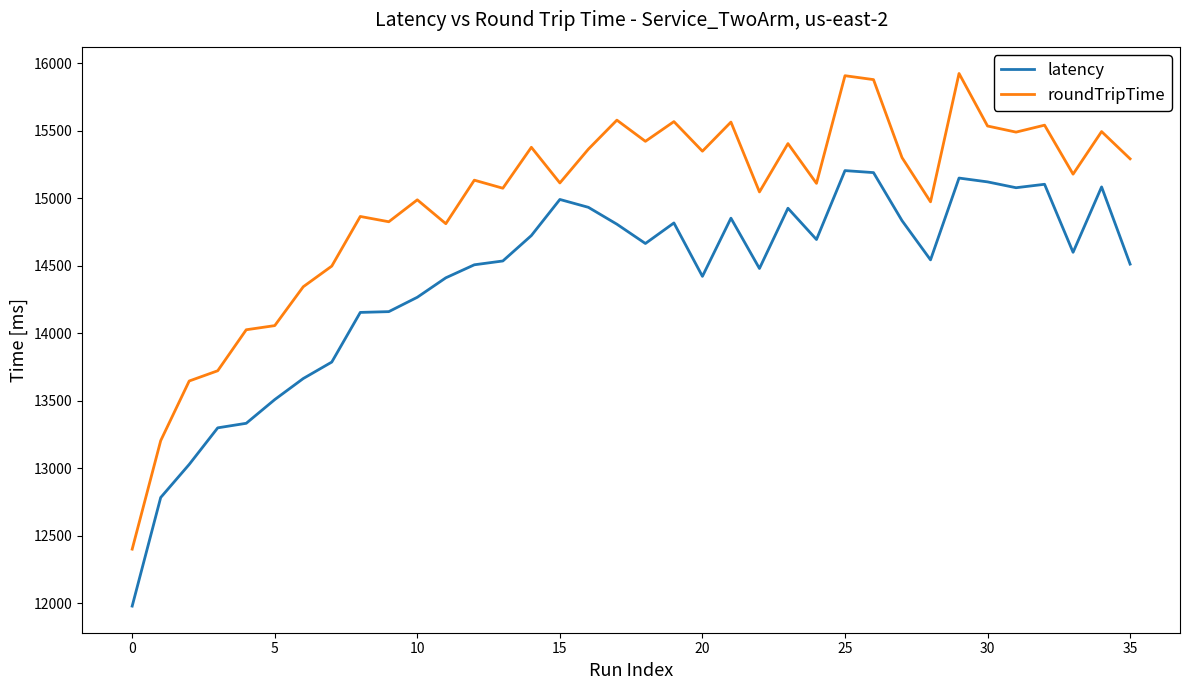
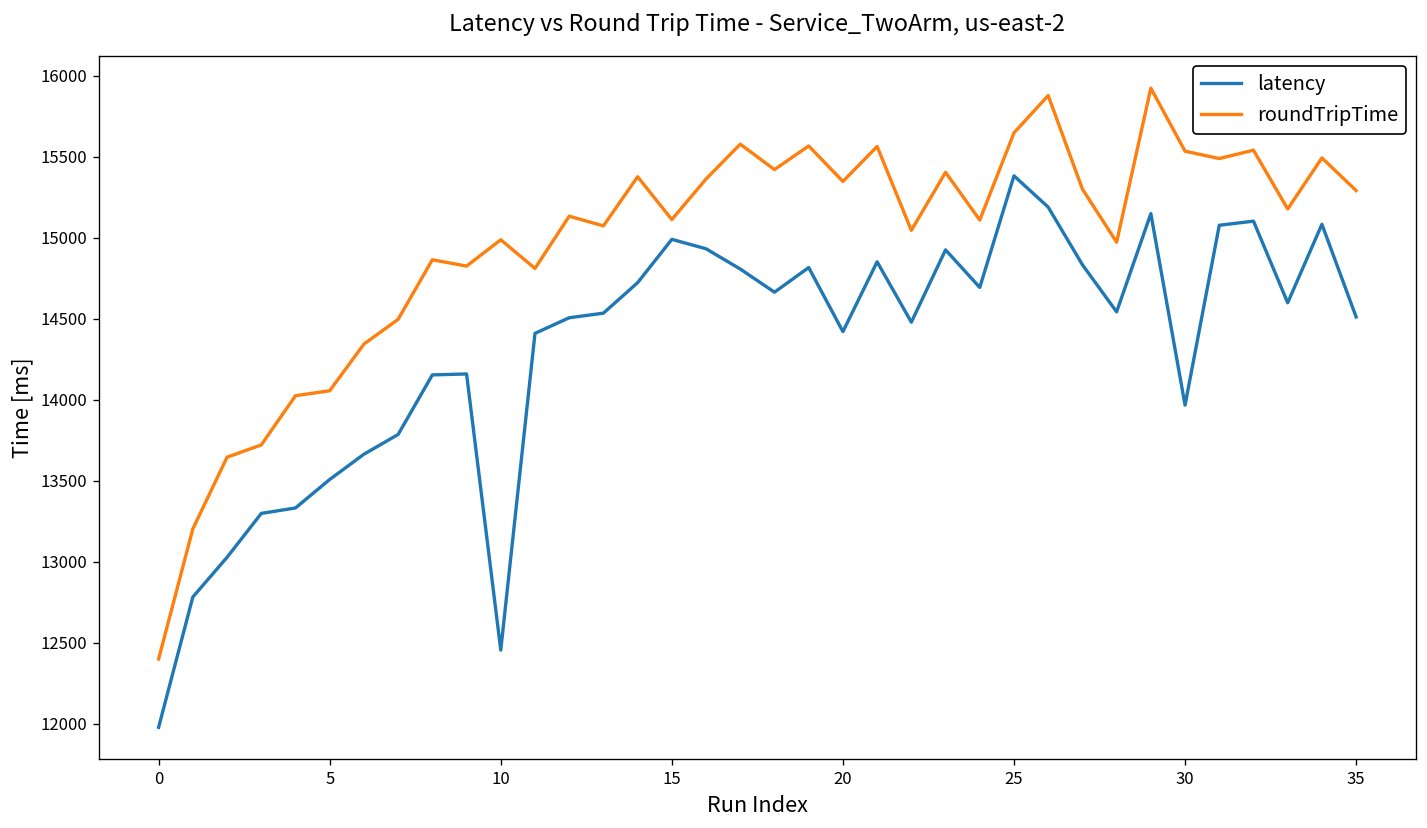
latency, 10: 14270 -> 12450
latency, 25: 15200 -> 15380
roundTripTime, 25: 15910 -> 15650
latency, 30: 15120 -> 13970
